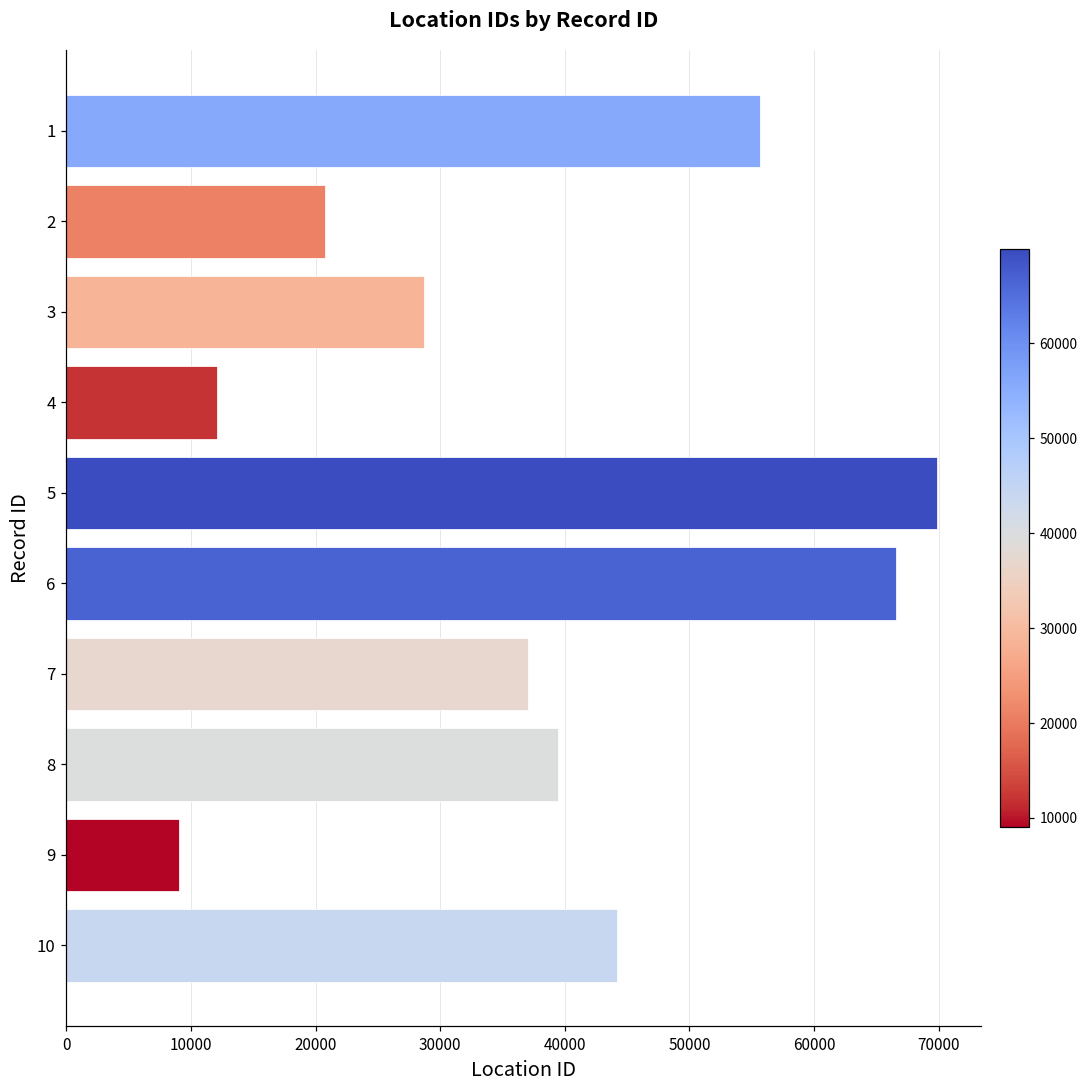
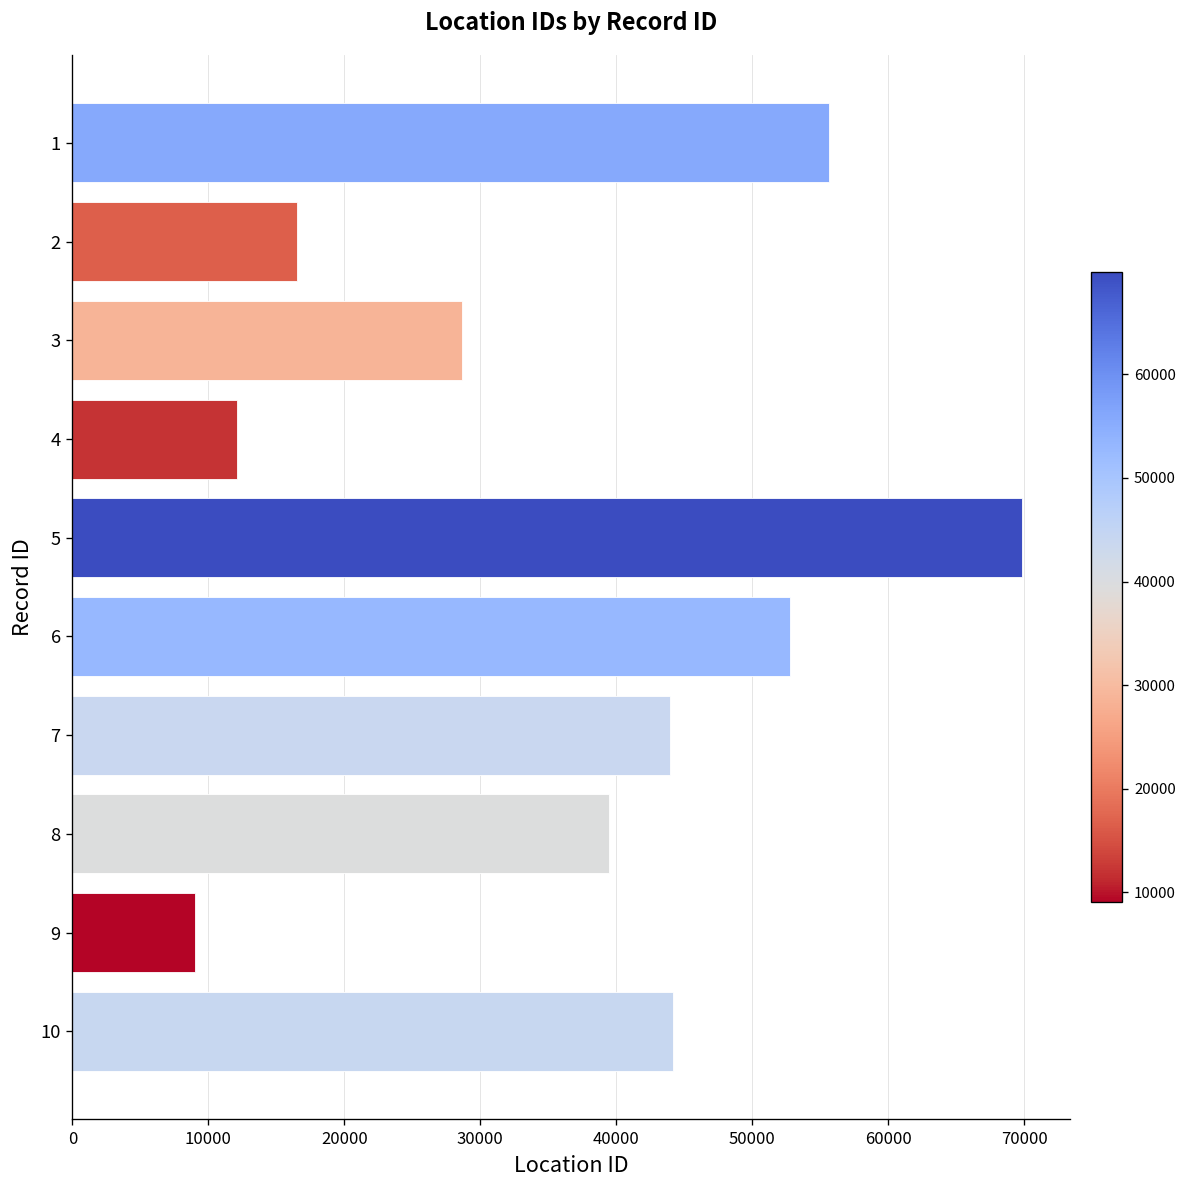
2: 20800 -> 16500
6: 66600 -> 52800
7: 37000 -> 43900
